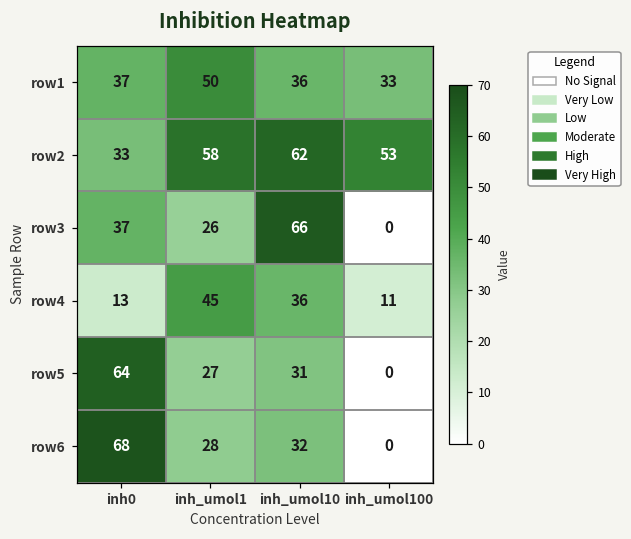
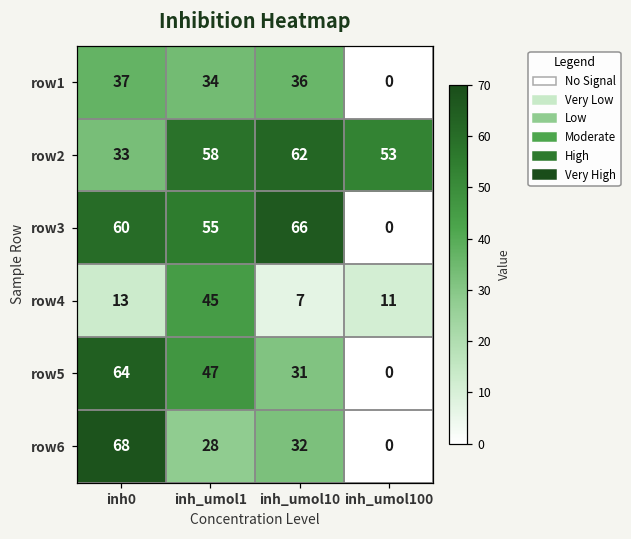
row1, inh_umol1: 50 -> 34
row1, inh_umol100: 33 -> 0
row3, inh0: 37 -> 60
row3, inh_umol1: 26 -> 55
row4, inh_umol10: 36 -> 7
row5, inh_umol1: 27 -> 47
